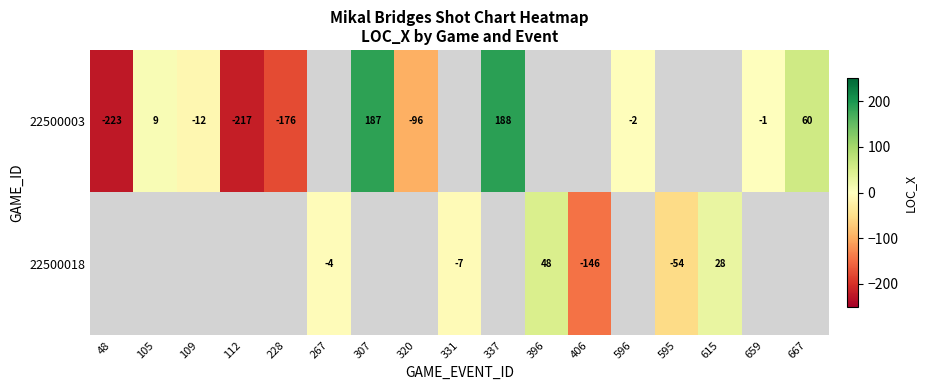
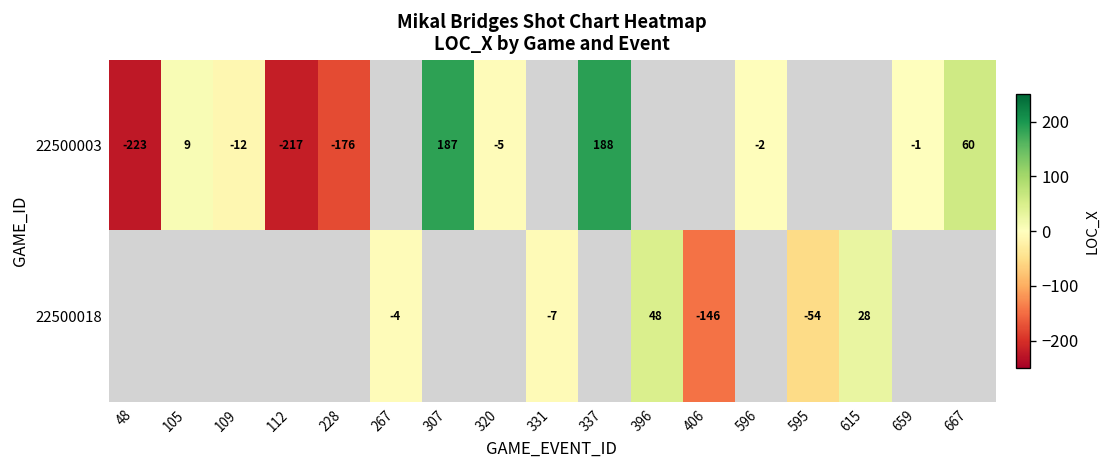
22500003, 320: -96 -> -5
